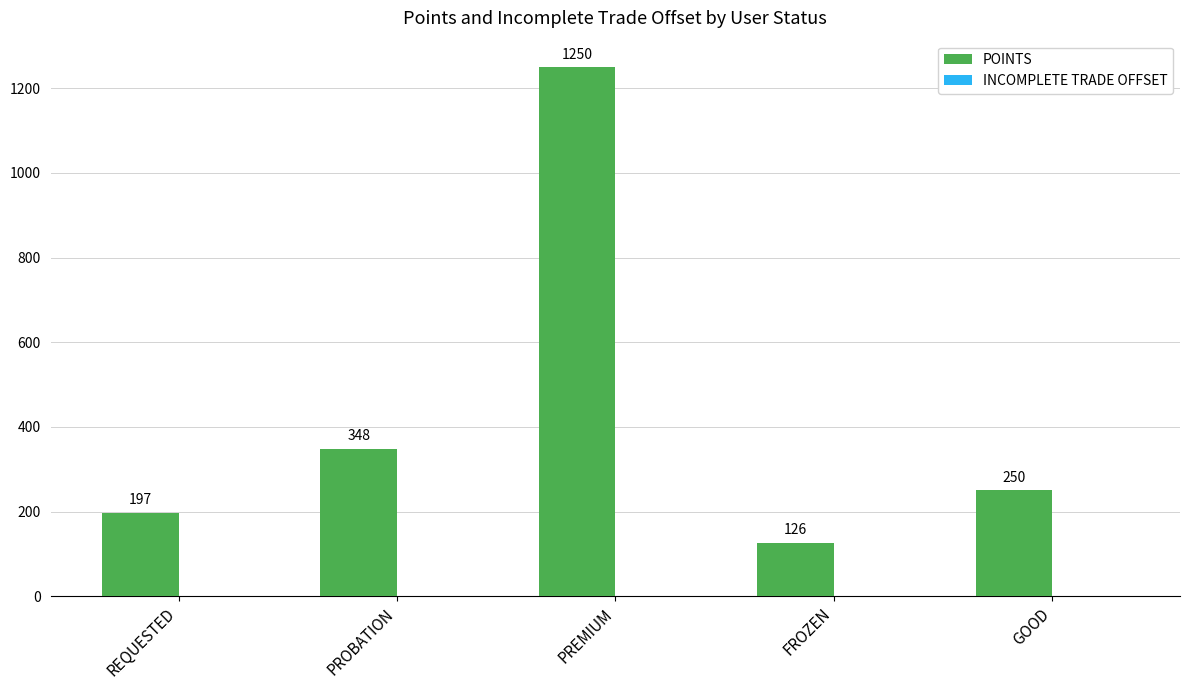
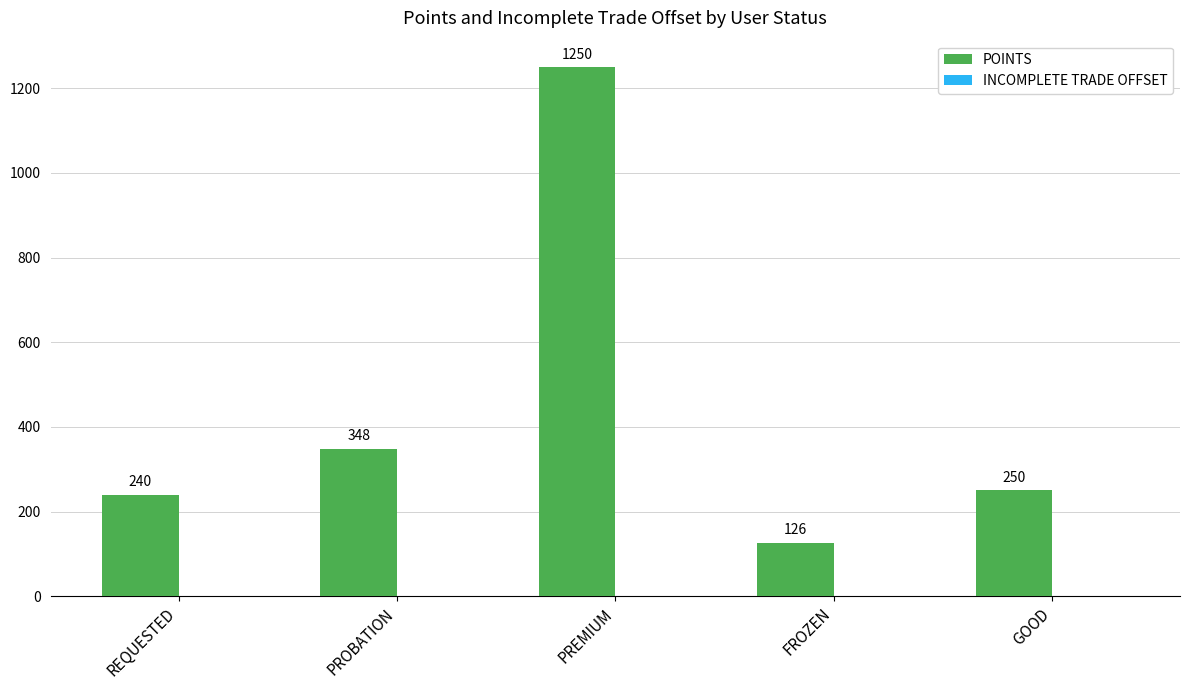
POINTS, REQUESTED: 197 -> 240
